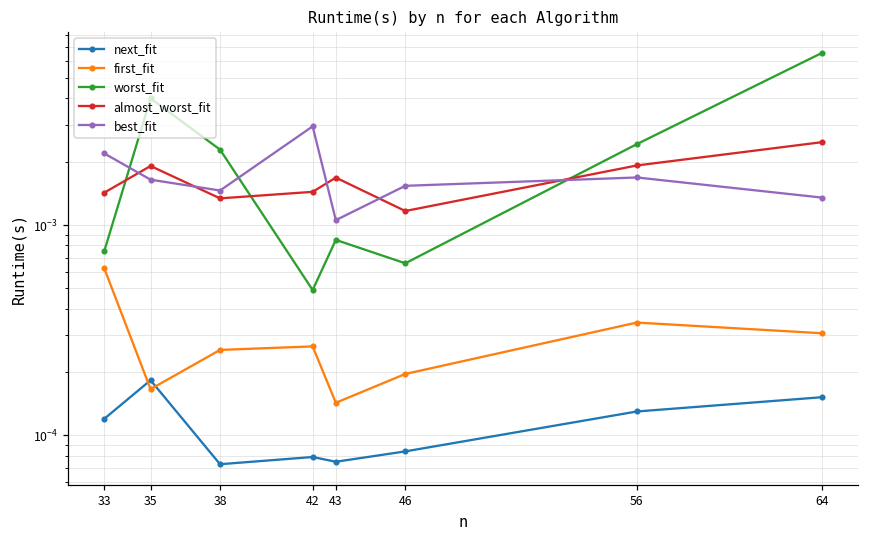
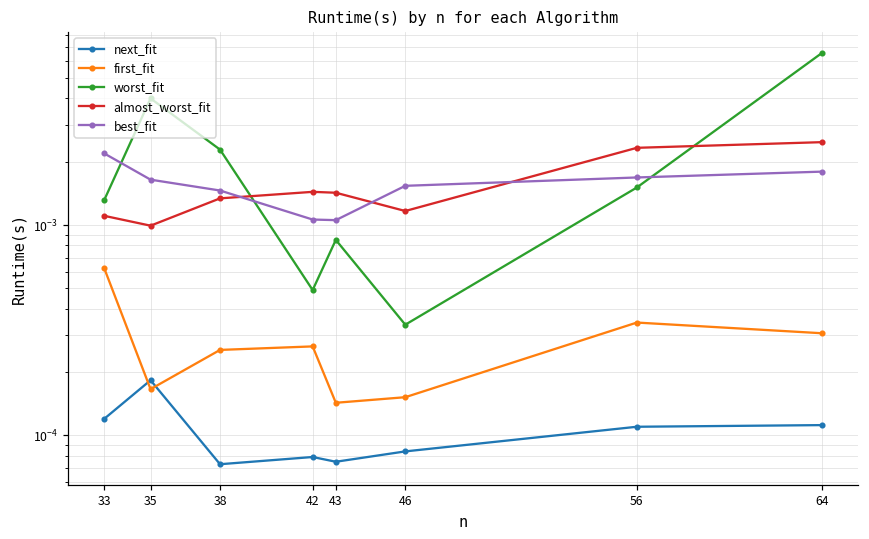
worst_fit, 33: 0.00075 -> 0.0013
almost_worst_fit, 33: 0.0014 -> 0.0011
almost_worst_fit, 35: 0.0019 -> 0.0010
best_fit, 42: 0.0029 -> 0.0011
almost_worst_fit, 43: 0.0017 -> 0.0014
first_fit, 46: 0.00020 -> 0.00015
worst_fit, 46: 0.00066 -> 0.00034
next_fit, 56: 0.00013 -> 0.00011
worst_fit, 56: 0.0024 -> 0.0015
almost_worst_fit, 56: 0.0019 -> 0.0023
next_fit, 64: 0.00015 -> 0.00011
best_fit, 64: 0.0014 -> 0.0018
